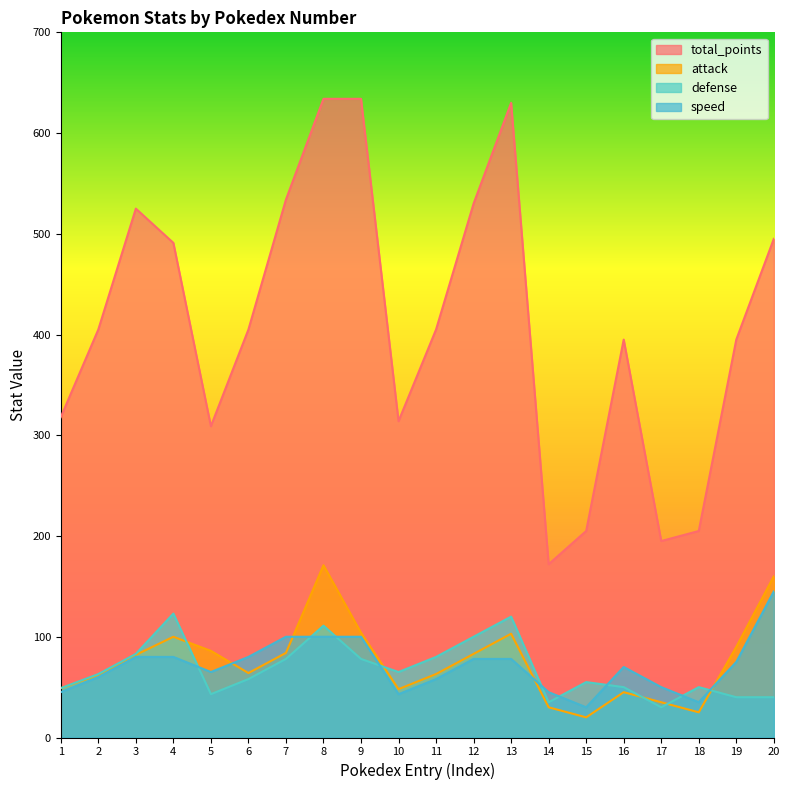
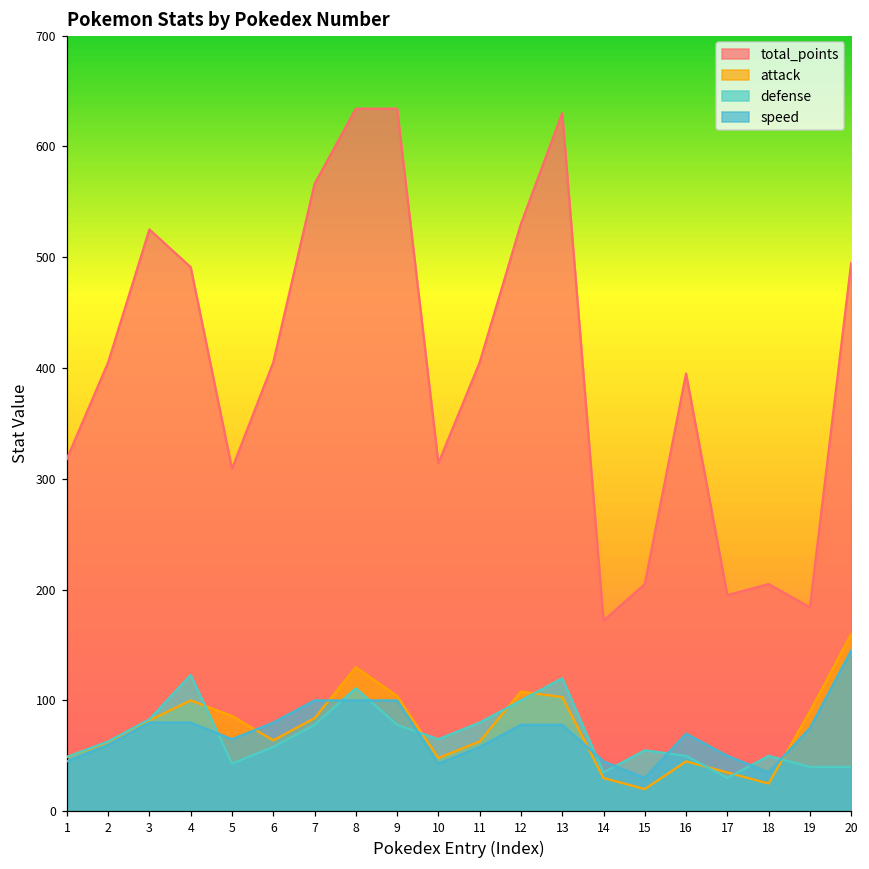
total_points, 7: 534 -> 566
attack, 8: 171 -> 130
attack, 12: 83 -> 108
total_points, 19: 395 -> 184
